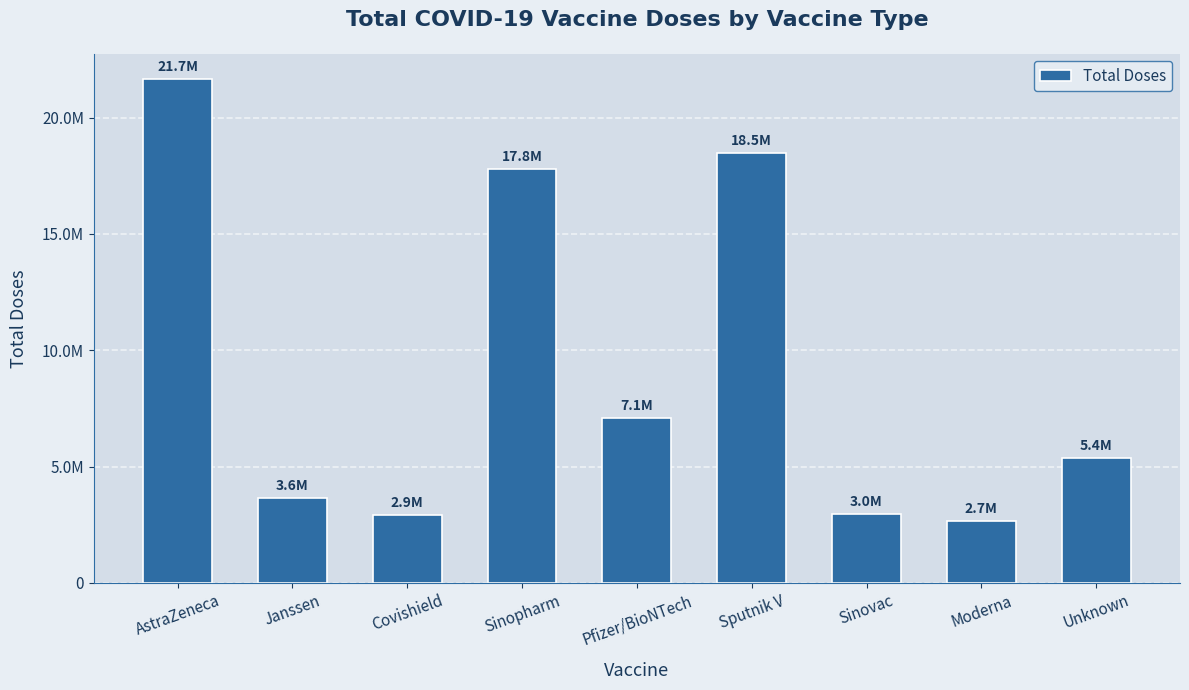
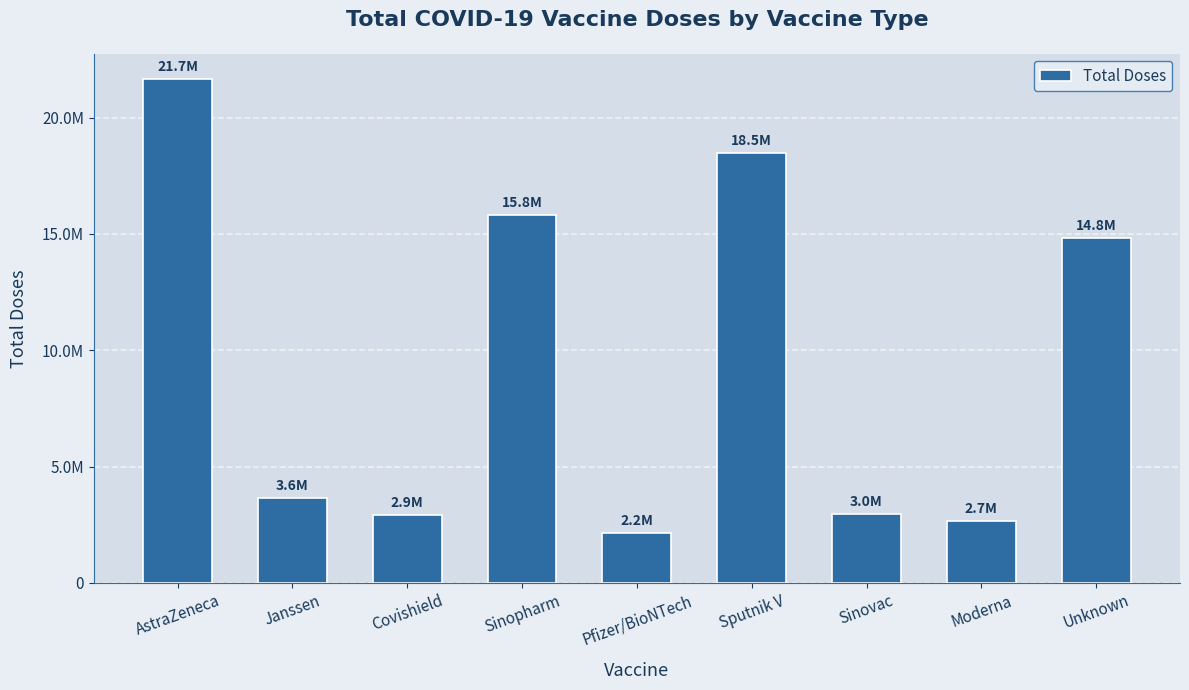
Sinopharm: 17.8M -> 15.8M
Pfizer/BioNTech: 7.1M -> 2.2M
Unknown: 5.4M -> 14.8M
